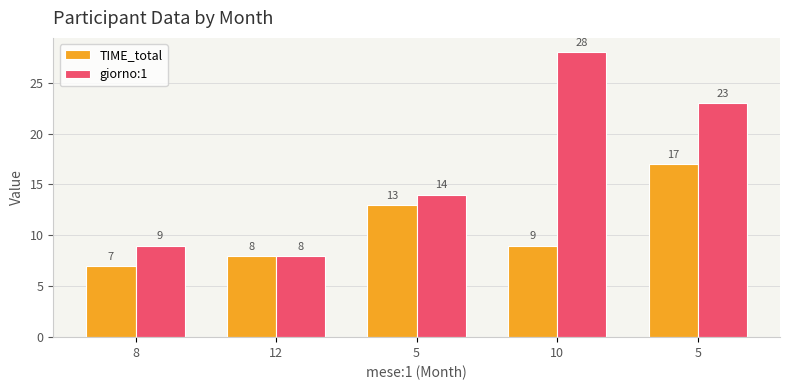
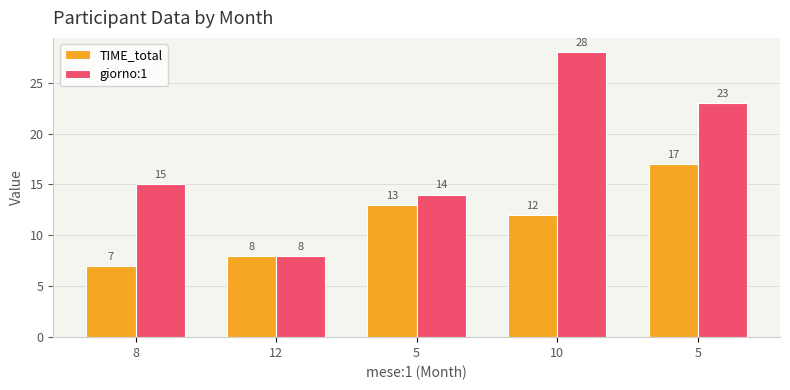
giorno:1, 8: 9 -> 15
TIME_total, 10: 9 -> 12
